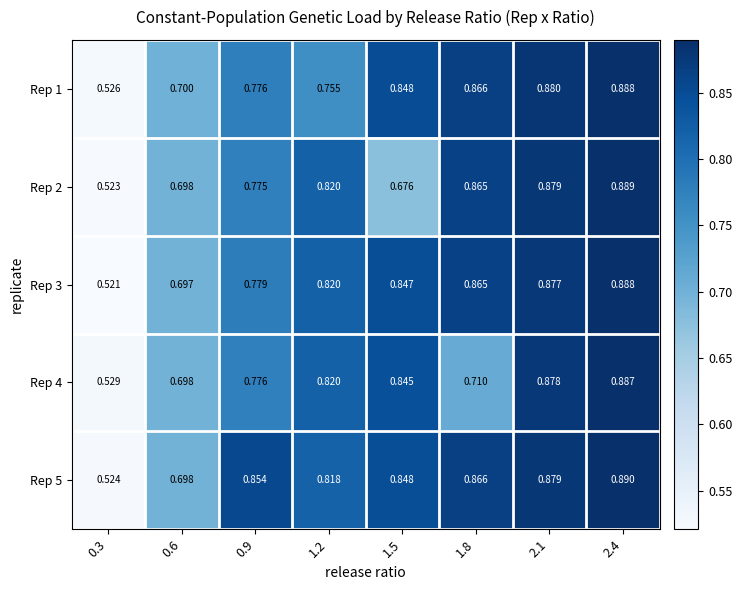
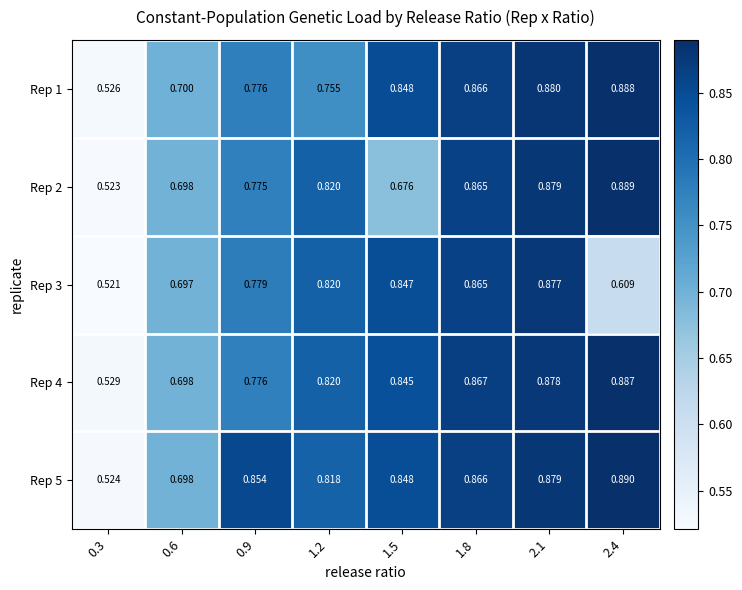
Rep 3, 2.4: 0.888 -> 0.609
Rep 4, 1.8: 0.710 -> 0.867
